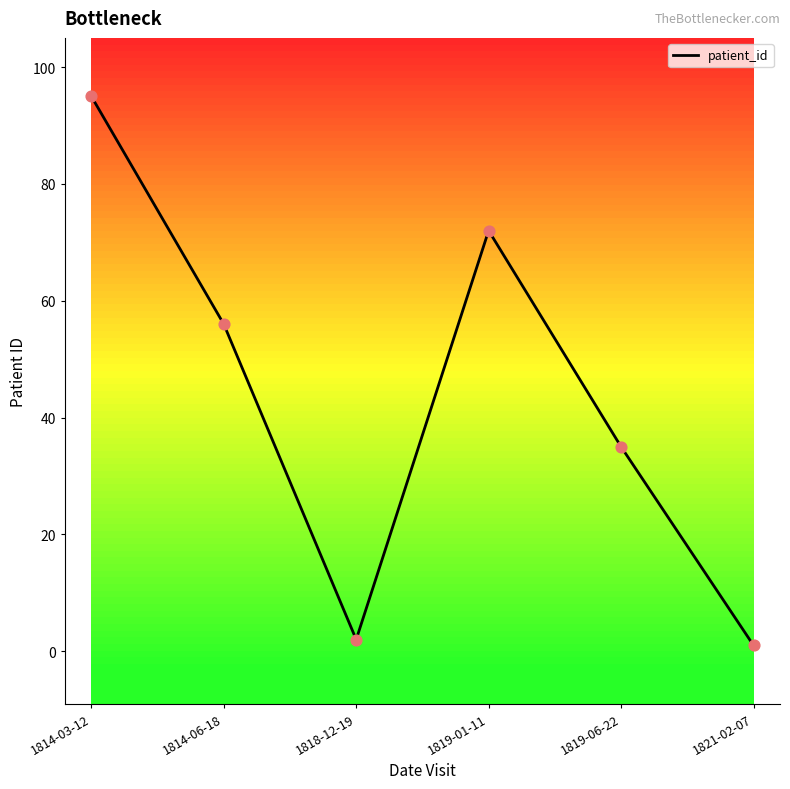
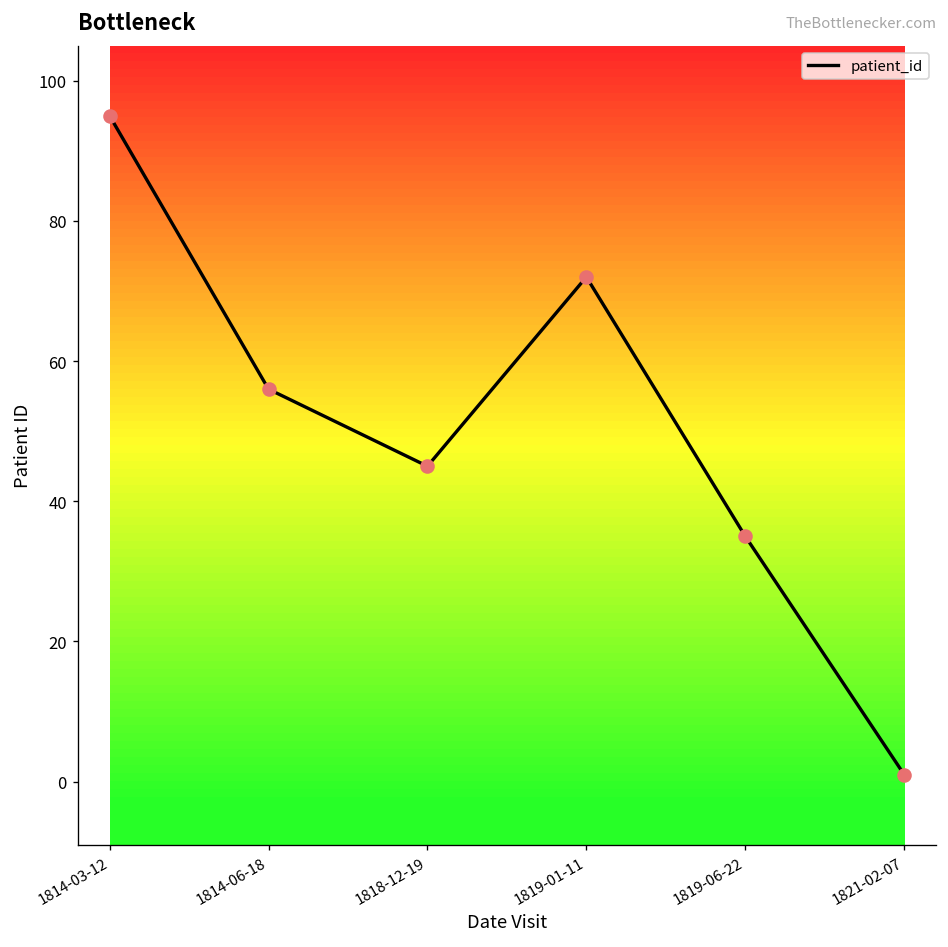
1818-12-19: 2 -> 45
